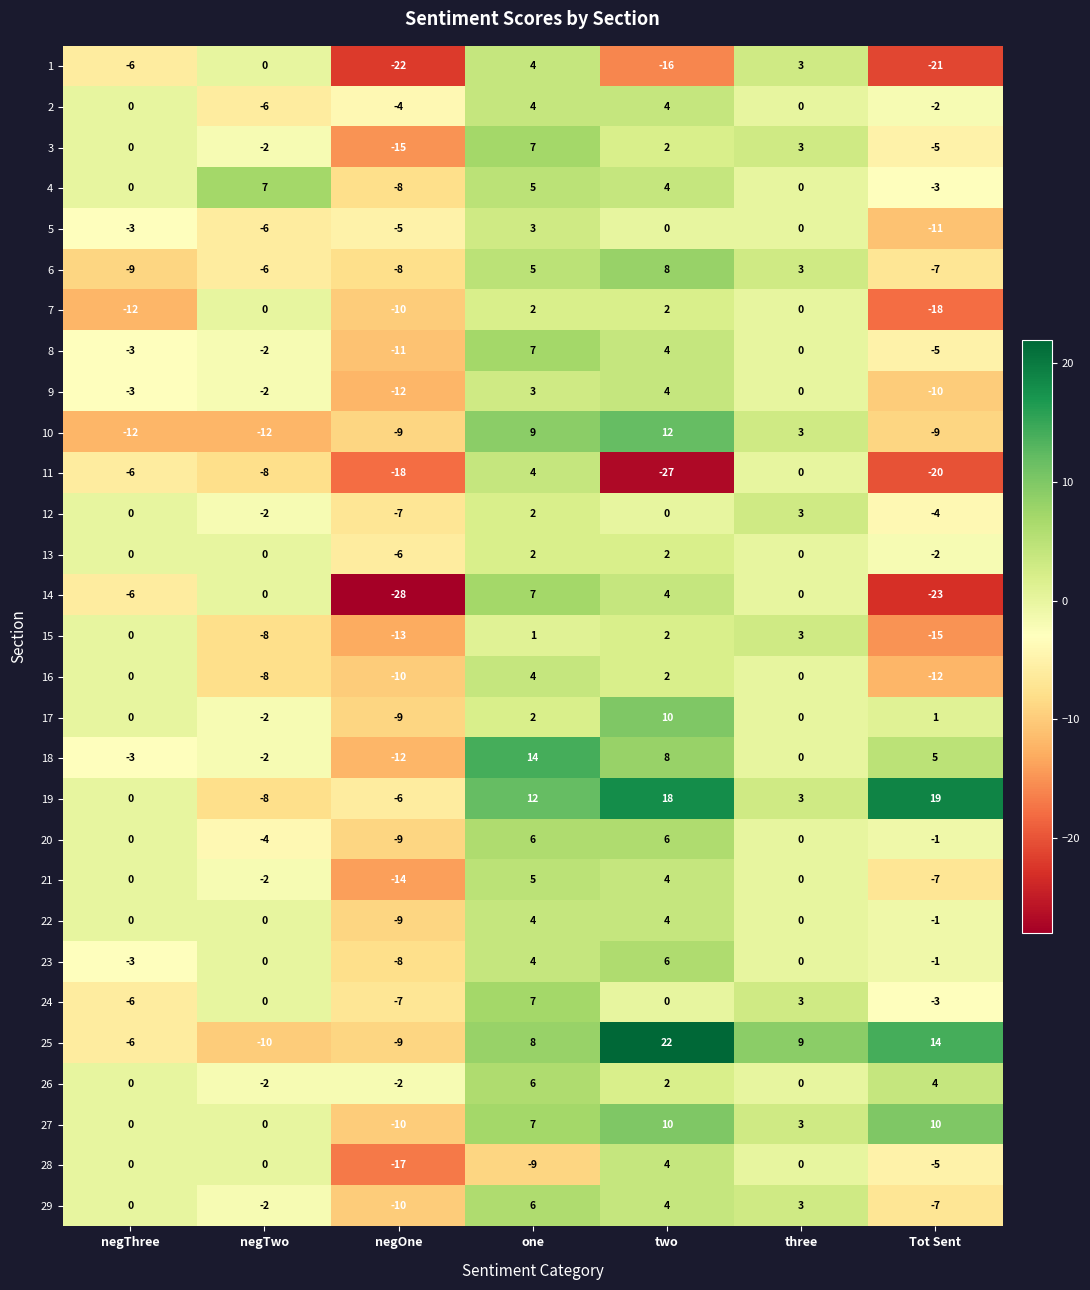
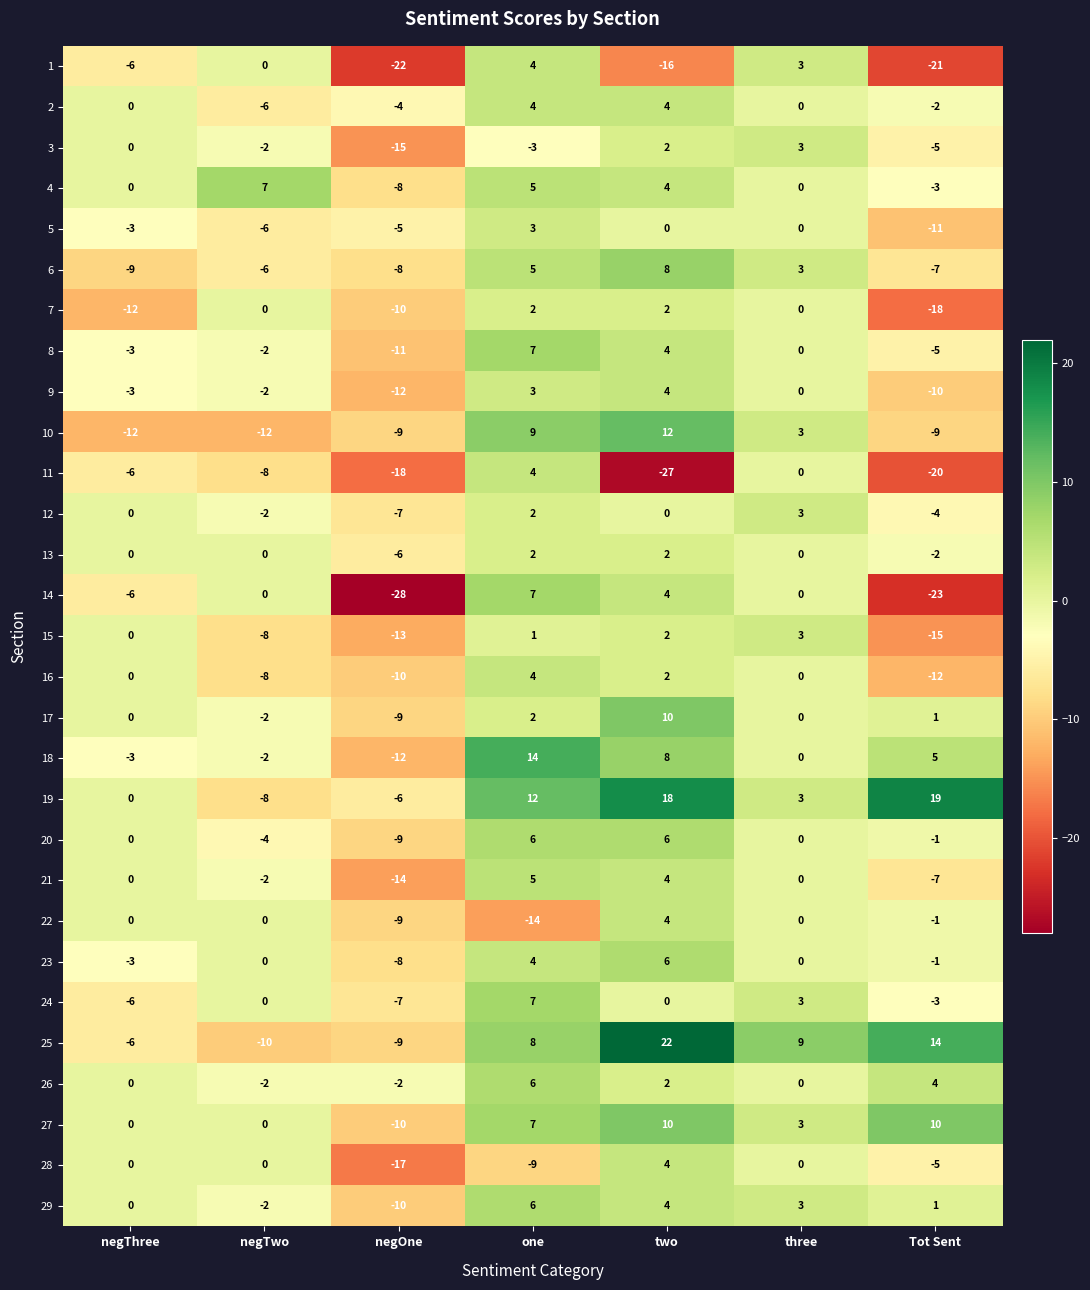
3, one: 7 -> -3
22, one: 4 -> -14
29, Tot Sent: -7 -> 1
